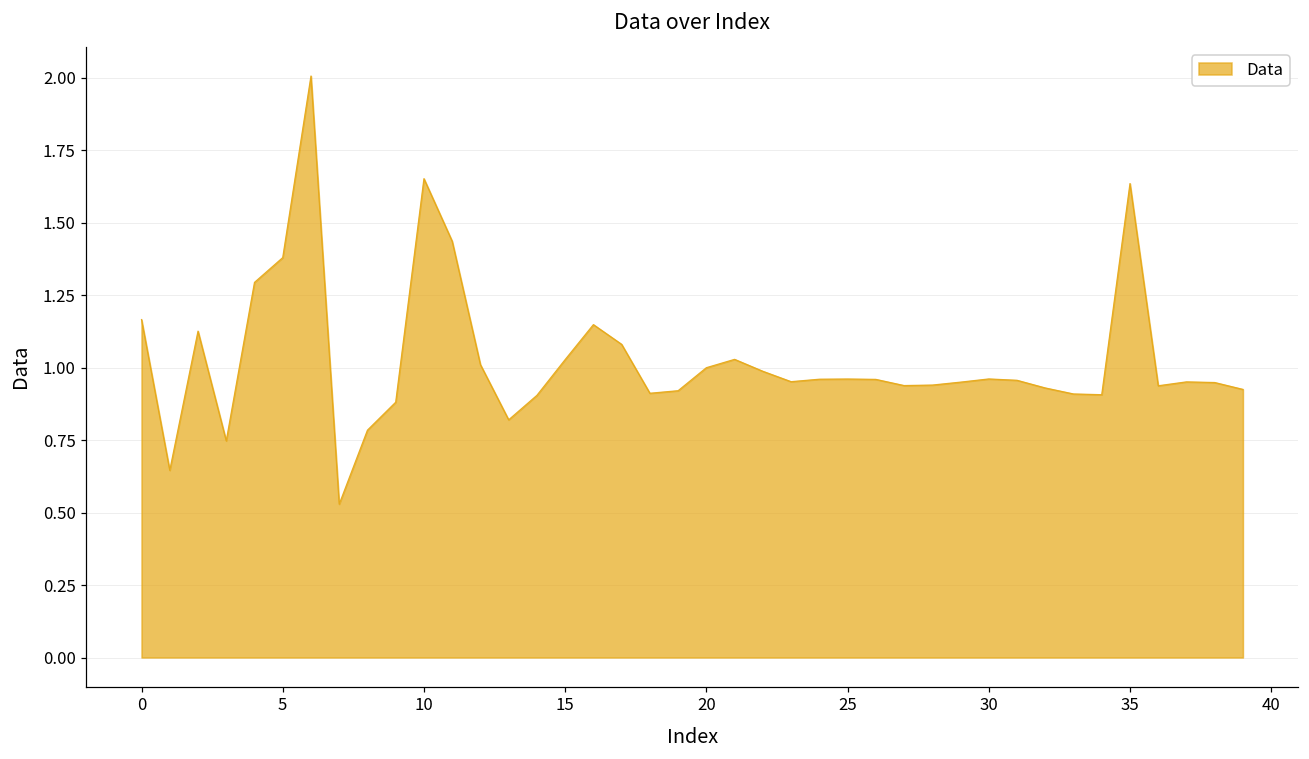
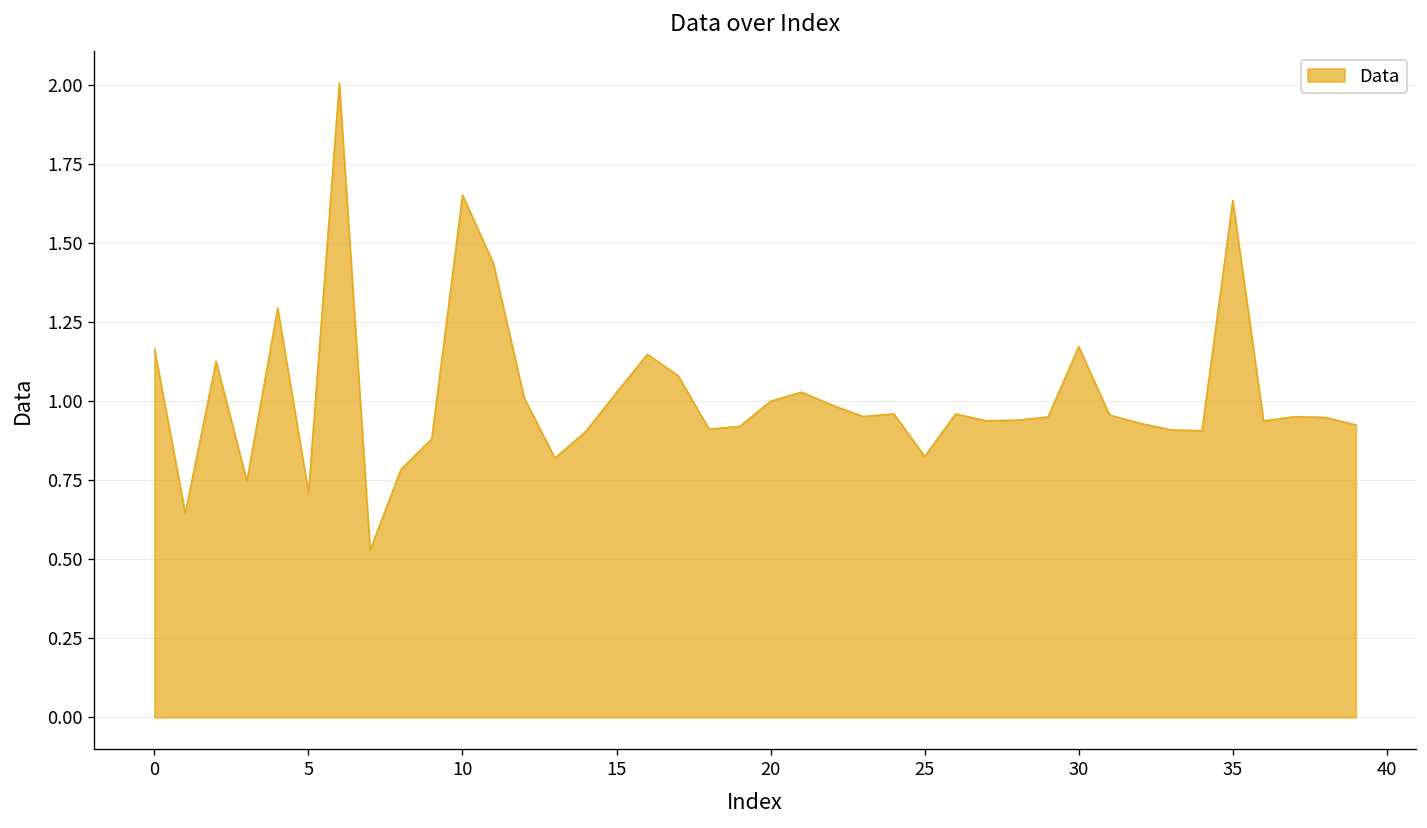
5: 1.38 -> 0.71
25: 0.96 -> 0.83
30: 0.96 -> 1.17
